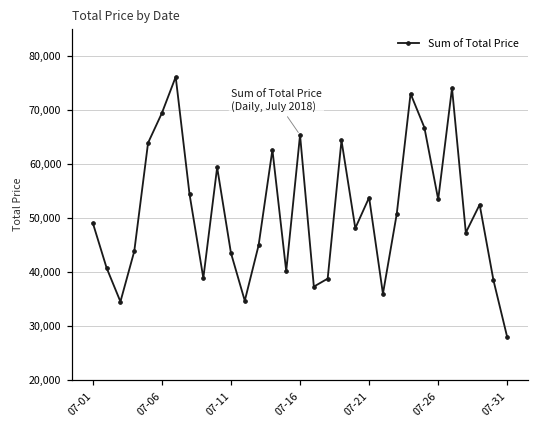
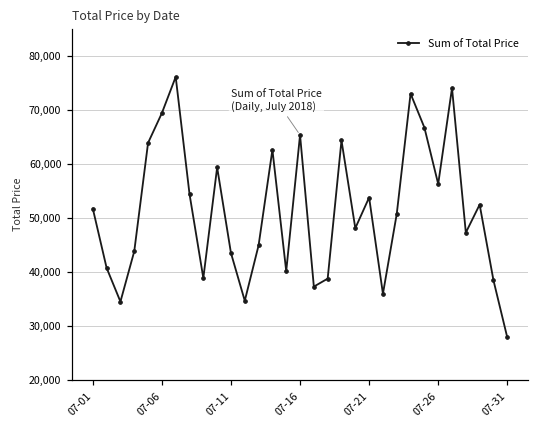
07-01: 49,000 -> 52,000
07-26: 53,000 -> 56,000
